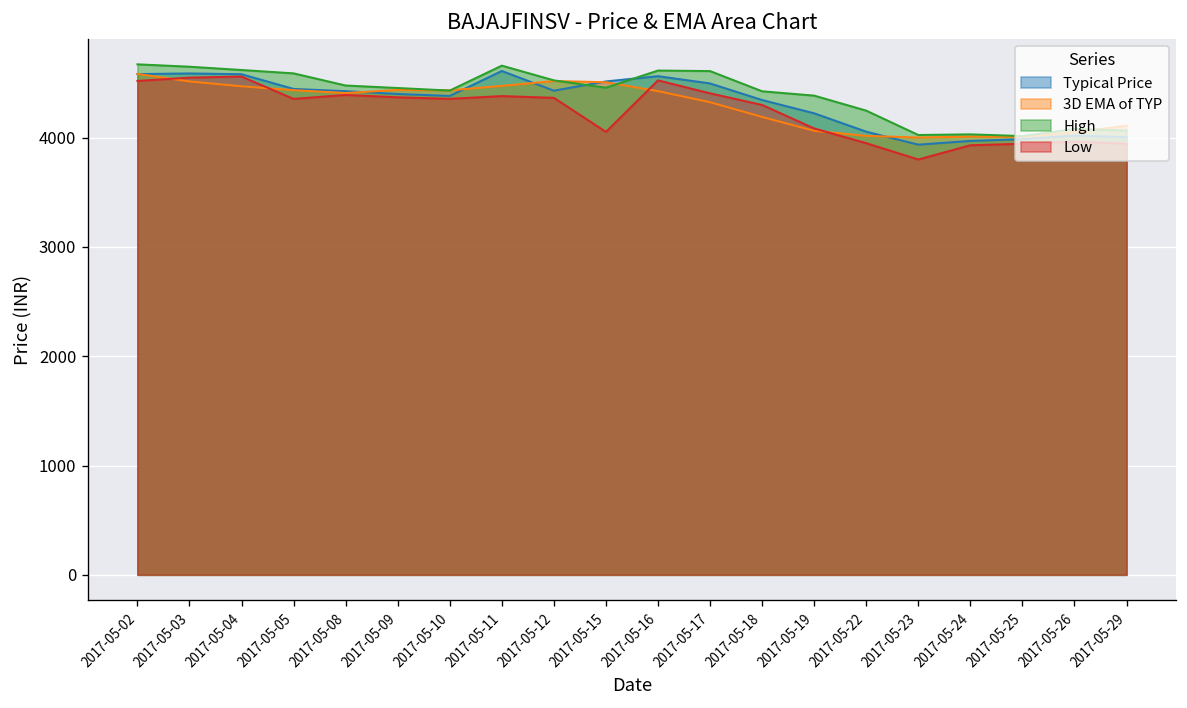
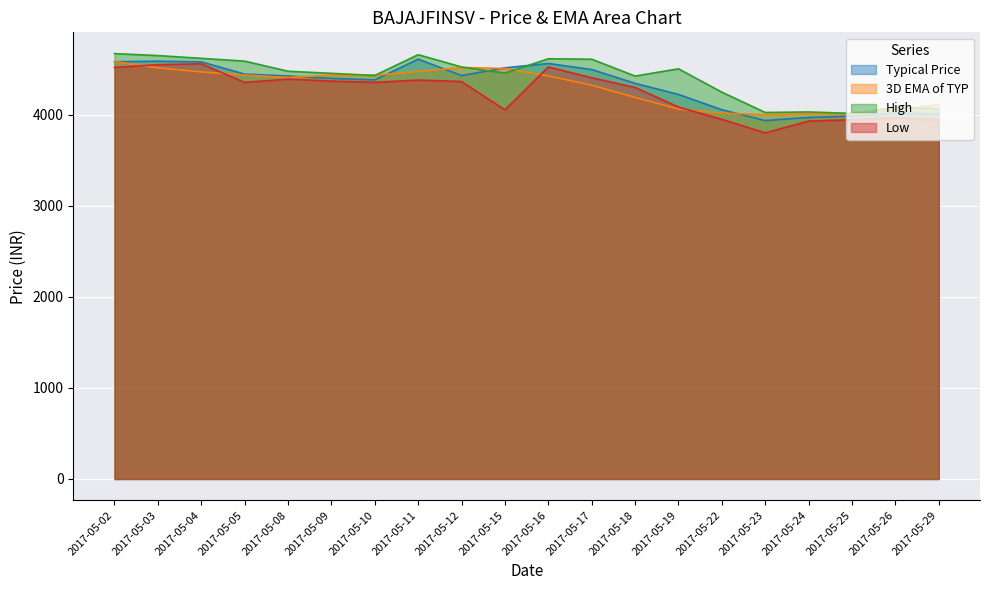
High, 2017-05-19: 4400 -> 4500
